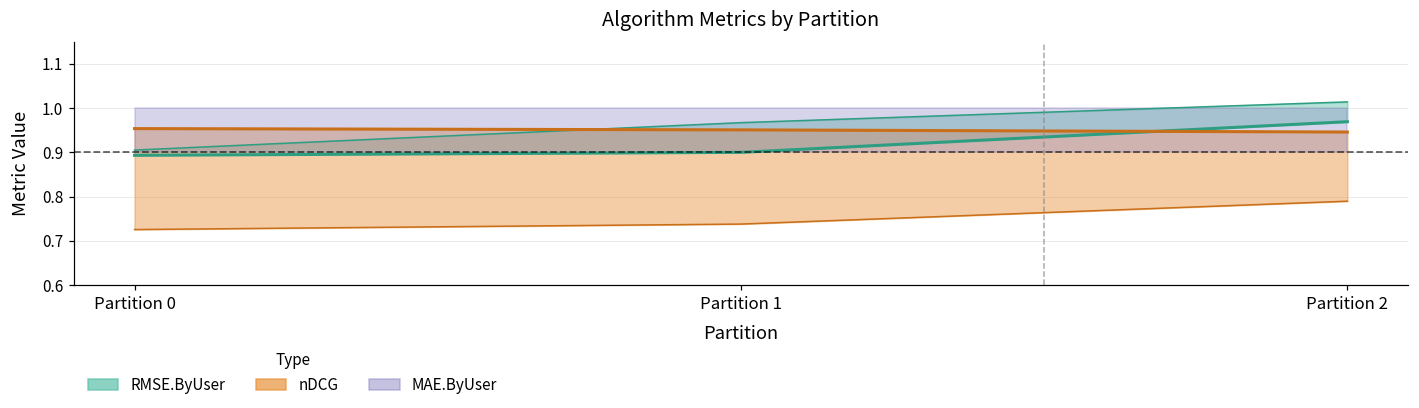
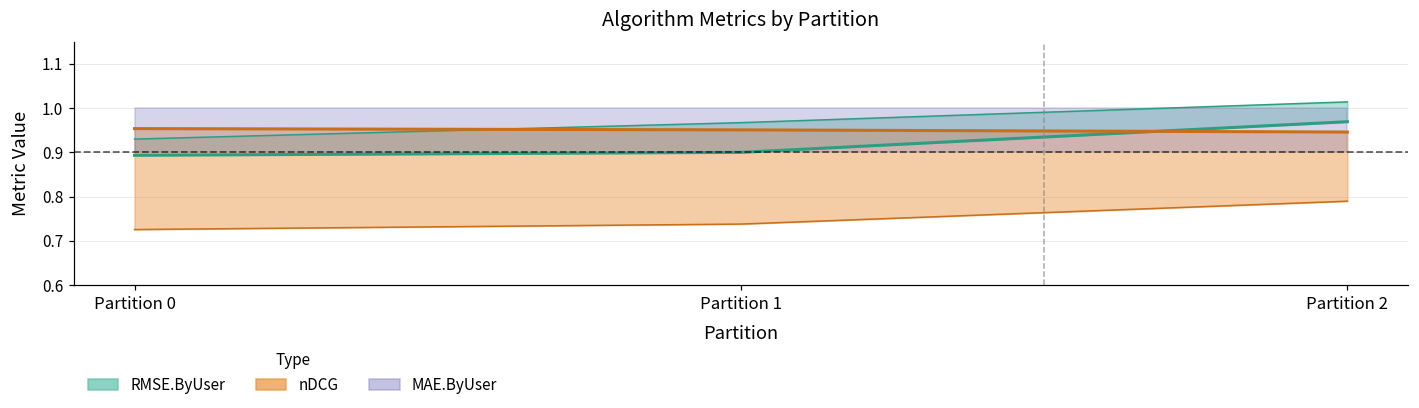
RMSE.ByUser, Partition 0: 0.91 -> 0.93
